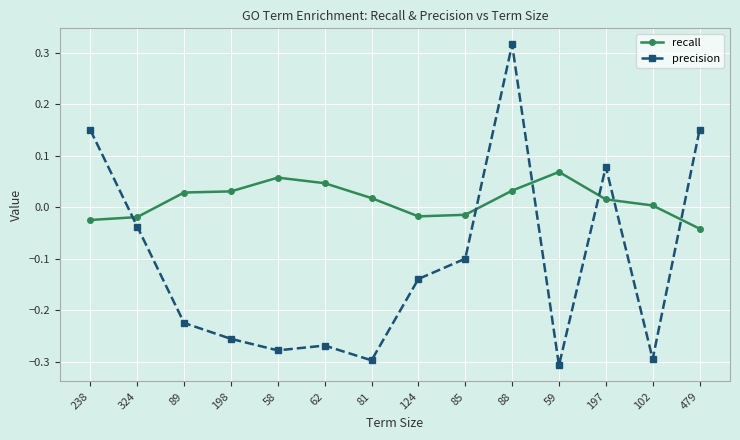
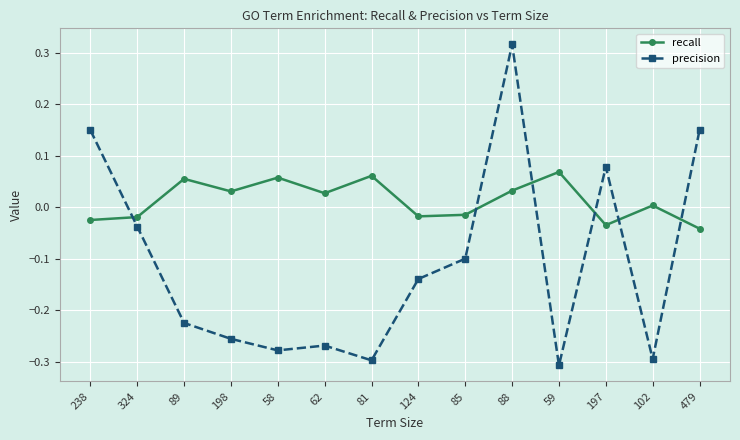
recall, 89: 0.03 -> 0.06
recall, 62: 0.05 -> 0.03
recall, 81: 0.02 -> 0.06
recall, 197: 0.02 -> -0.03
